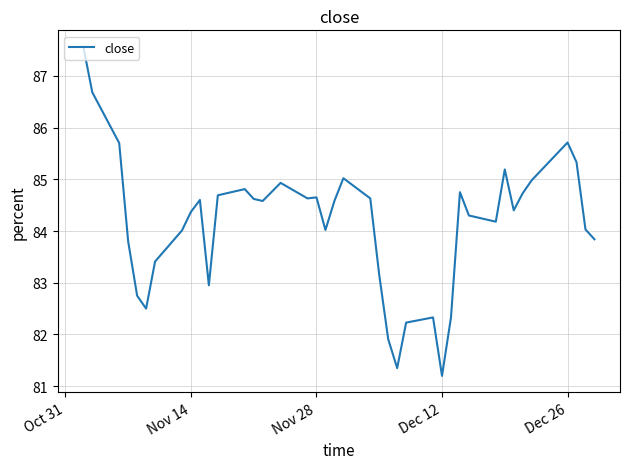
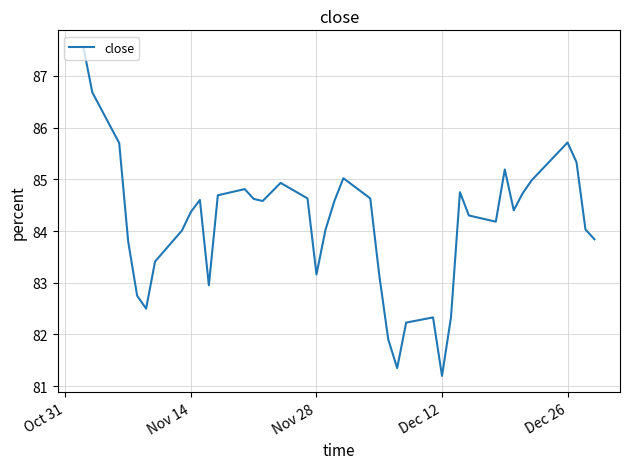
Nov 28: 84.7 -> 83.2
